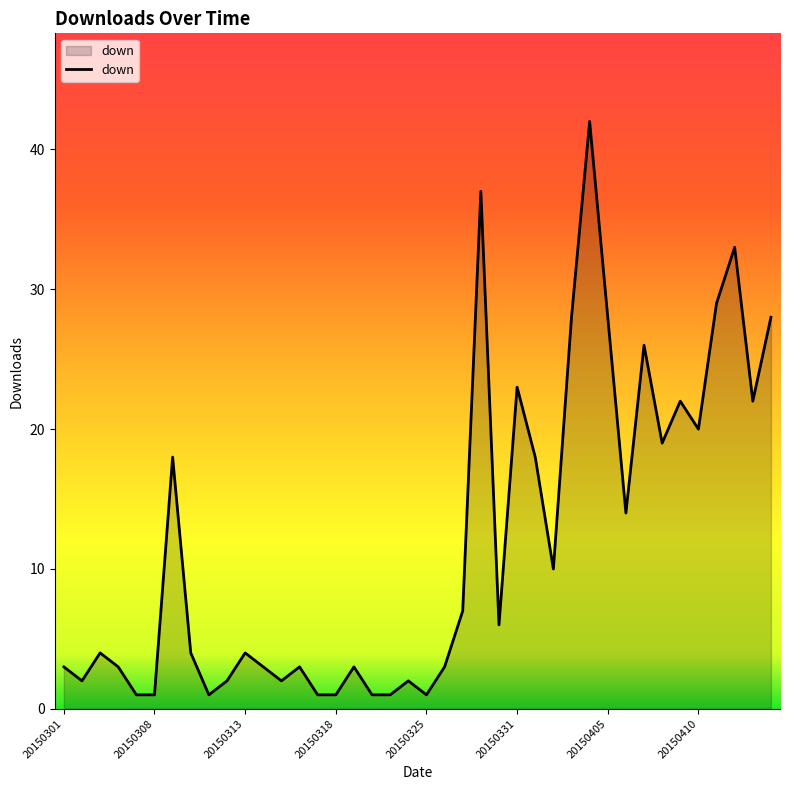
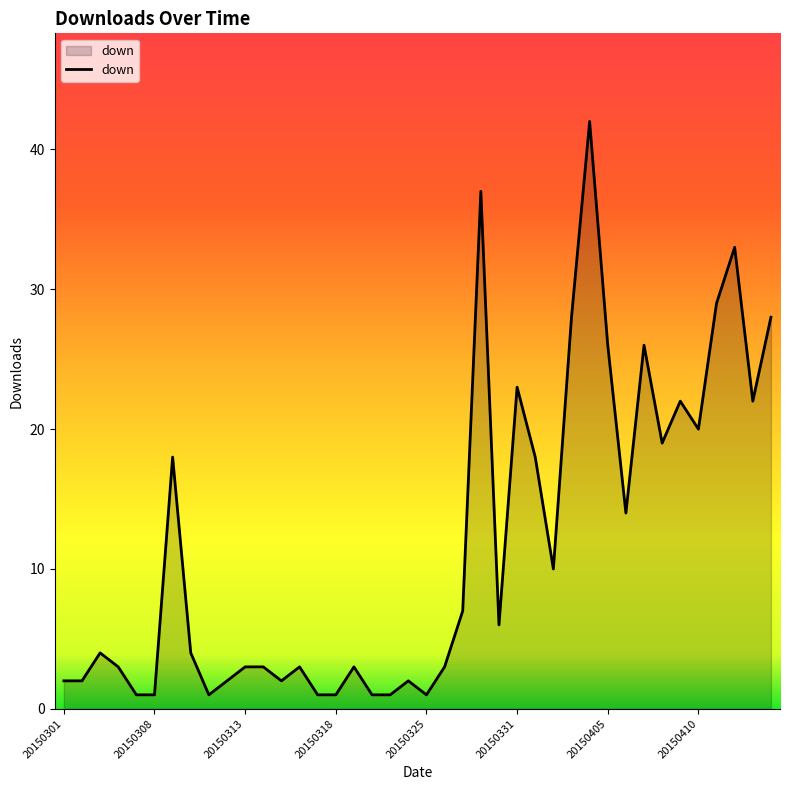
20150301: 3 -> 2
20150313: 4 -> 3
20150405: 28 -> 26
